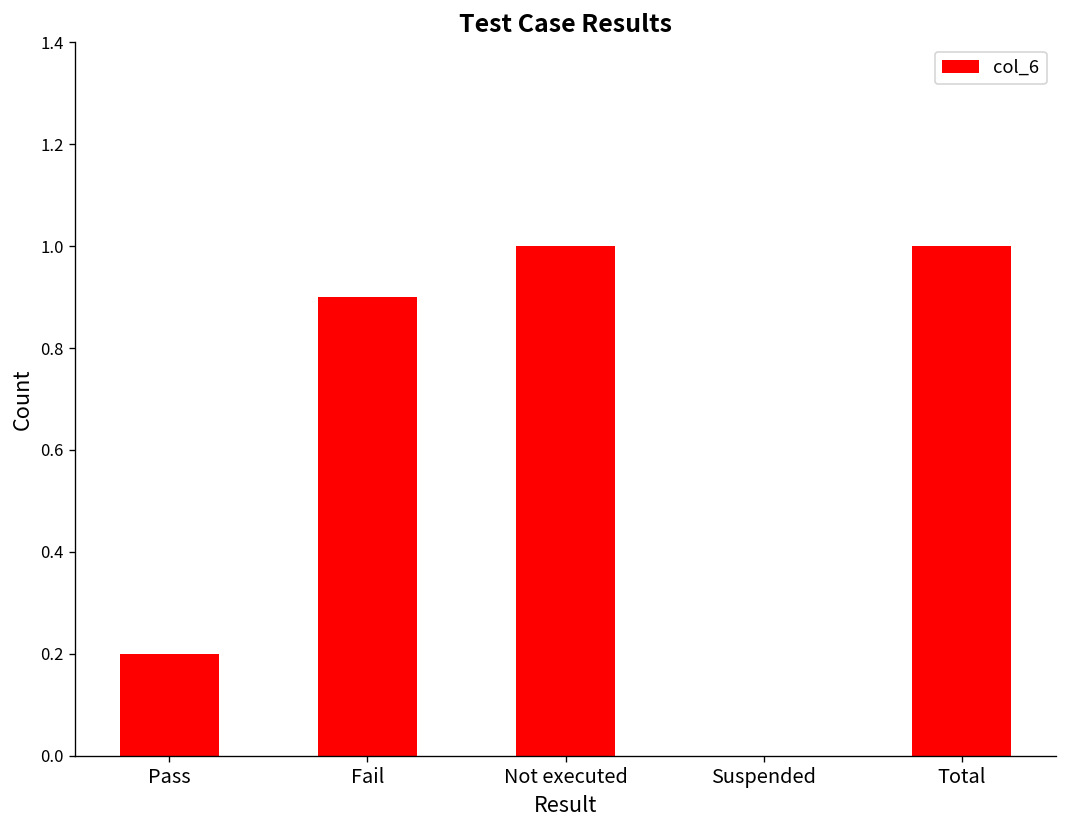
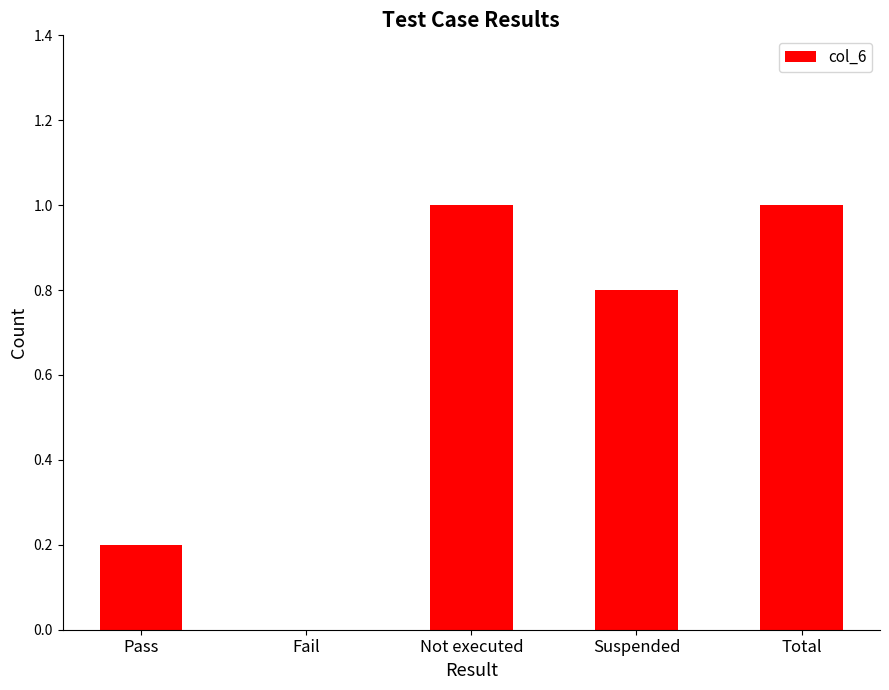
Fail: 0.9 -> 0.0
Suspended: 0.0 -> 0.8
